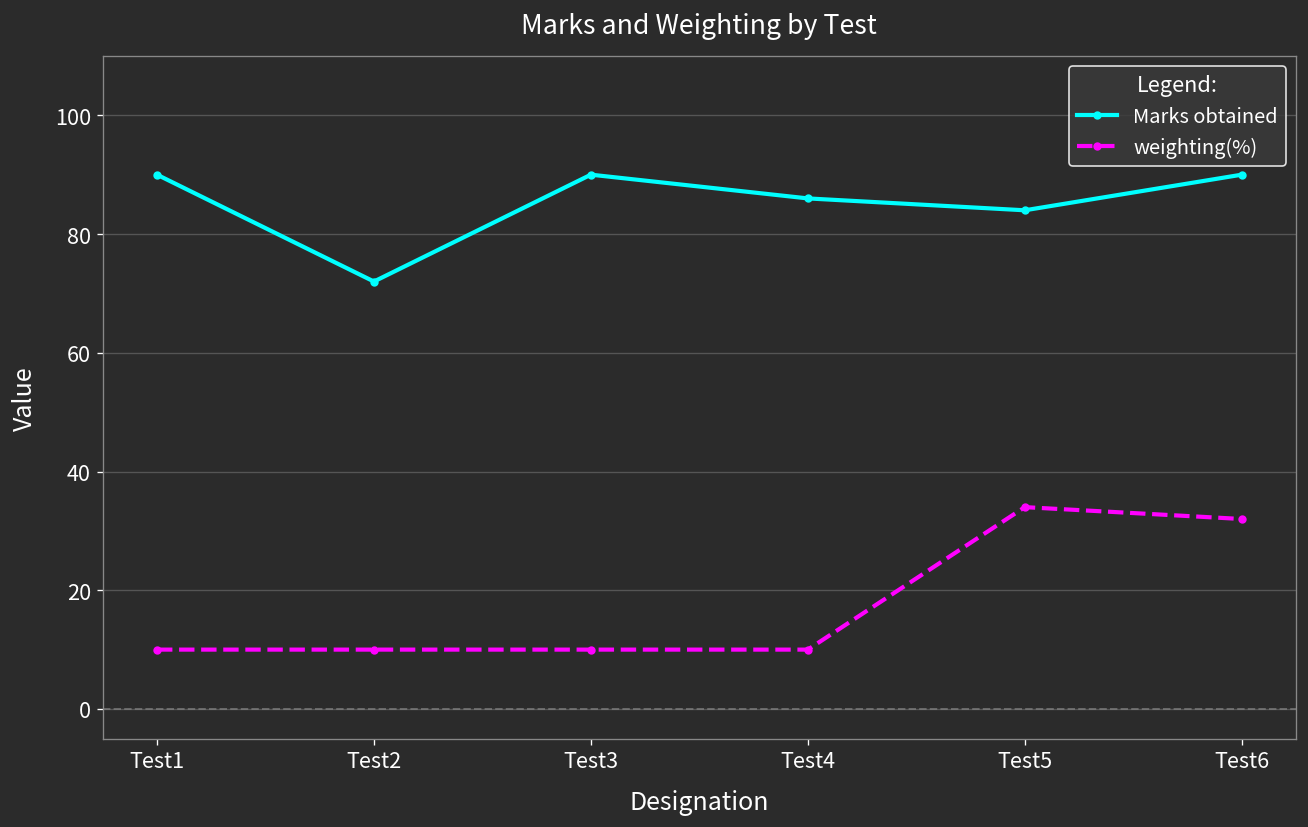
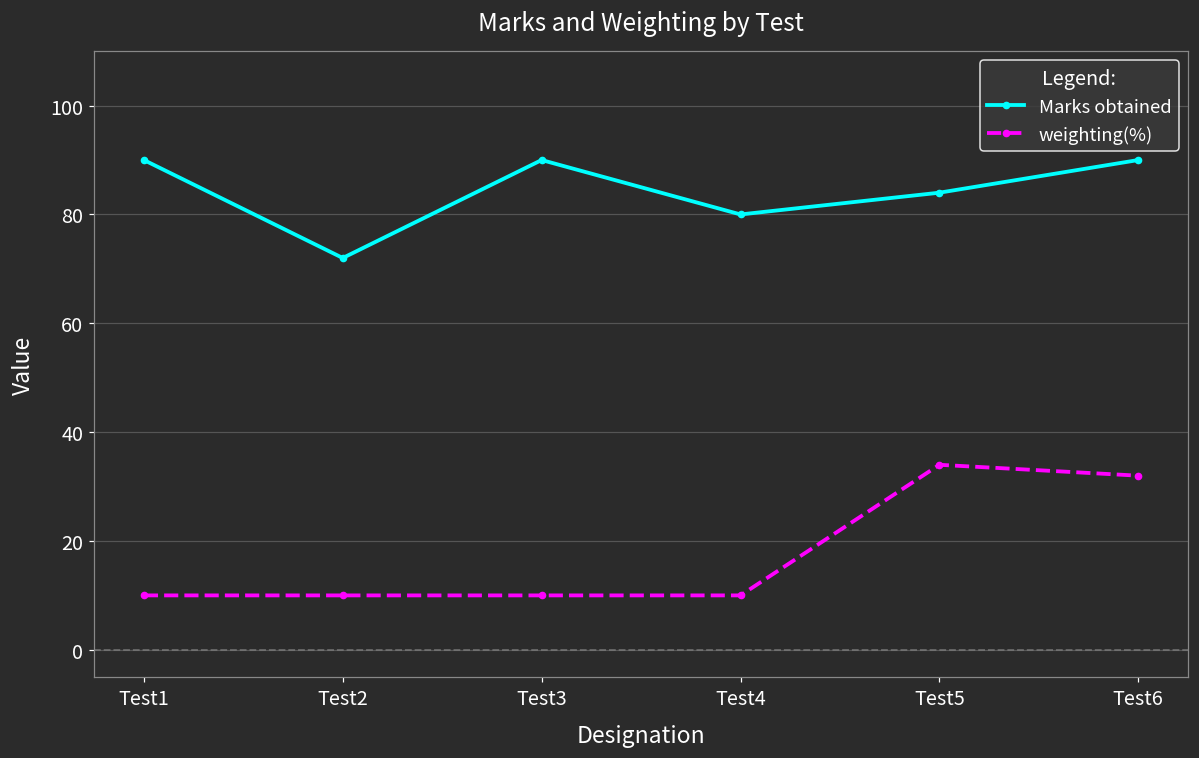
Marks obtained, Test4: 86 -> 80
